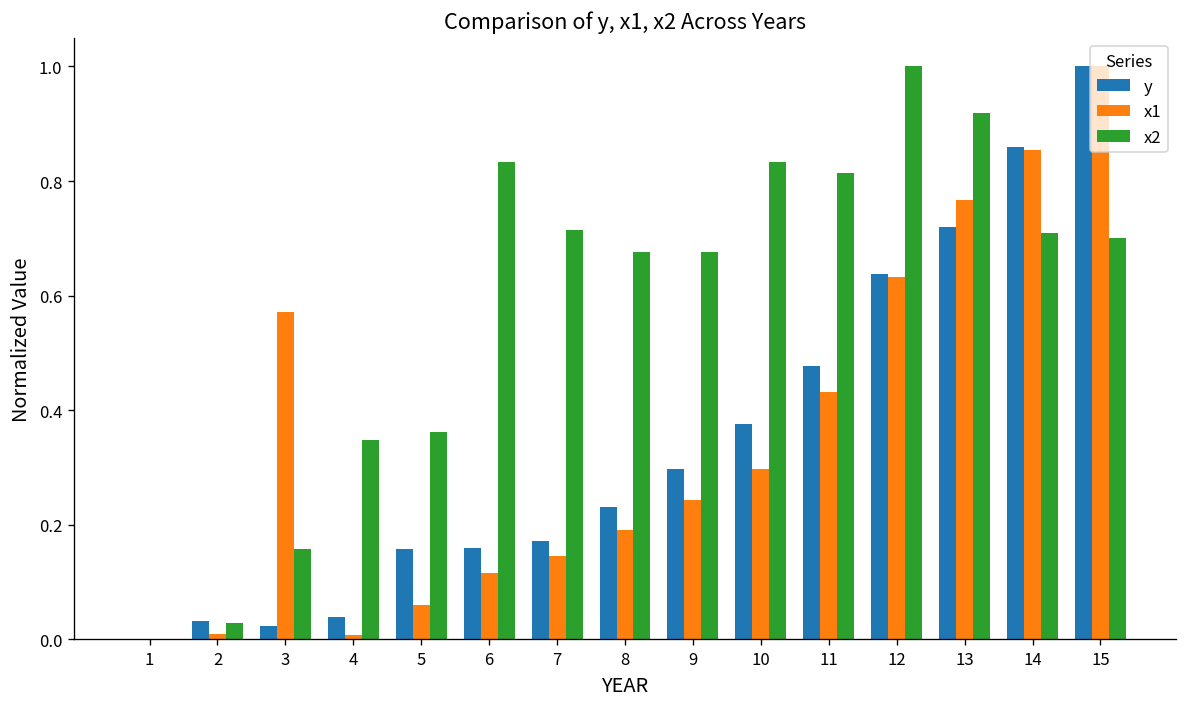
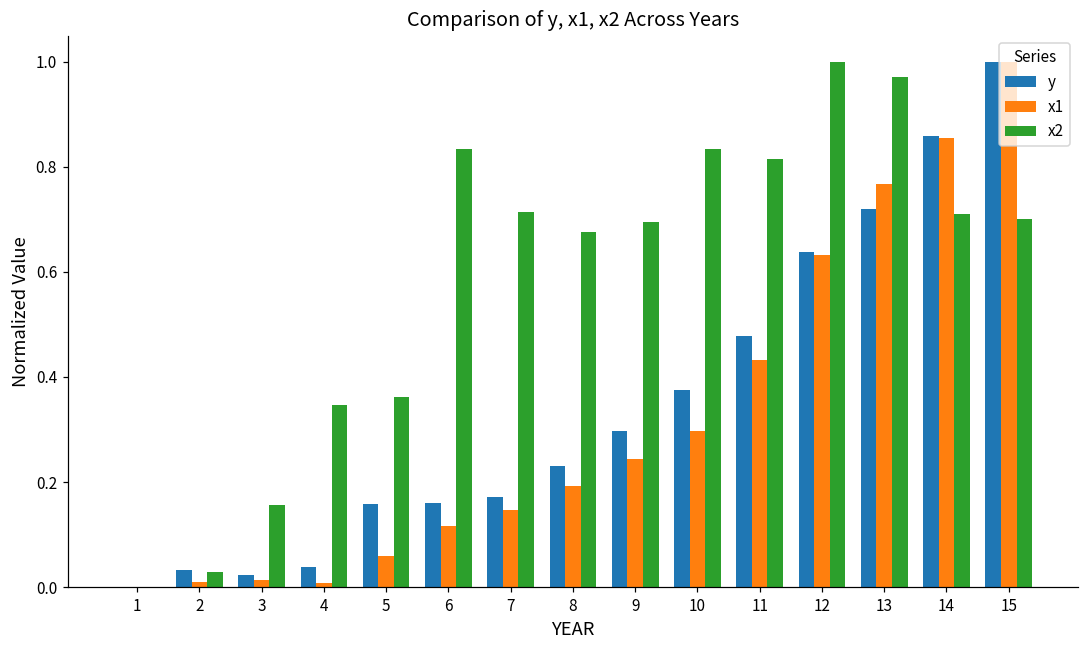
x1, 3: 0.57 -> 0.01
x2, 9: 0.68 -> 0.70
x2, 13: 0.92 -> 0.97
